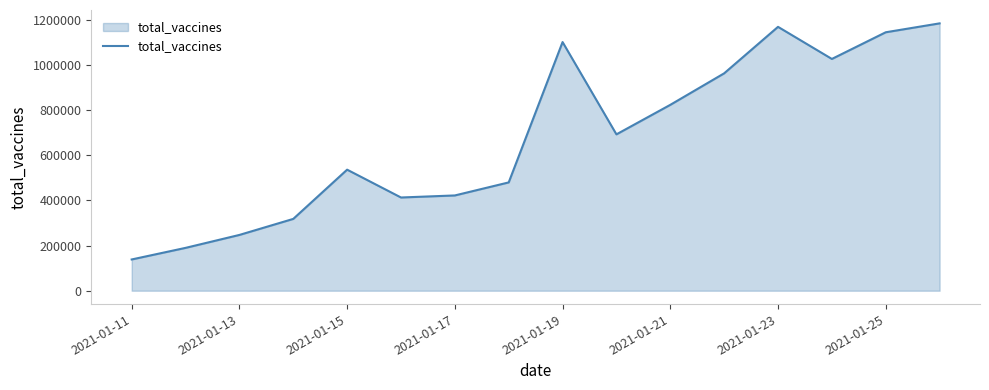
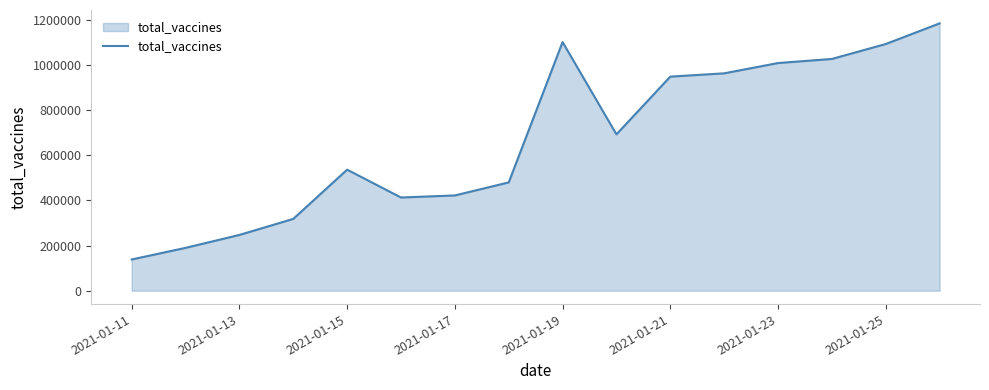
2021-01-21: 820000 -> 950000
2021-01-23: 1170000 -> 1010000
2021-01-25: 1150000 -> 1090000
